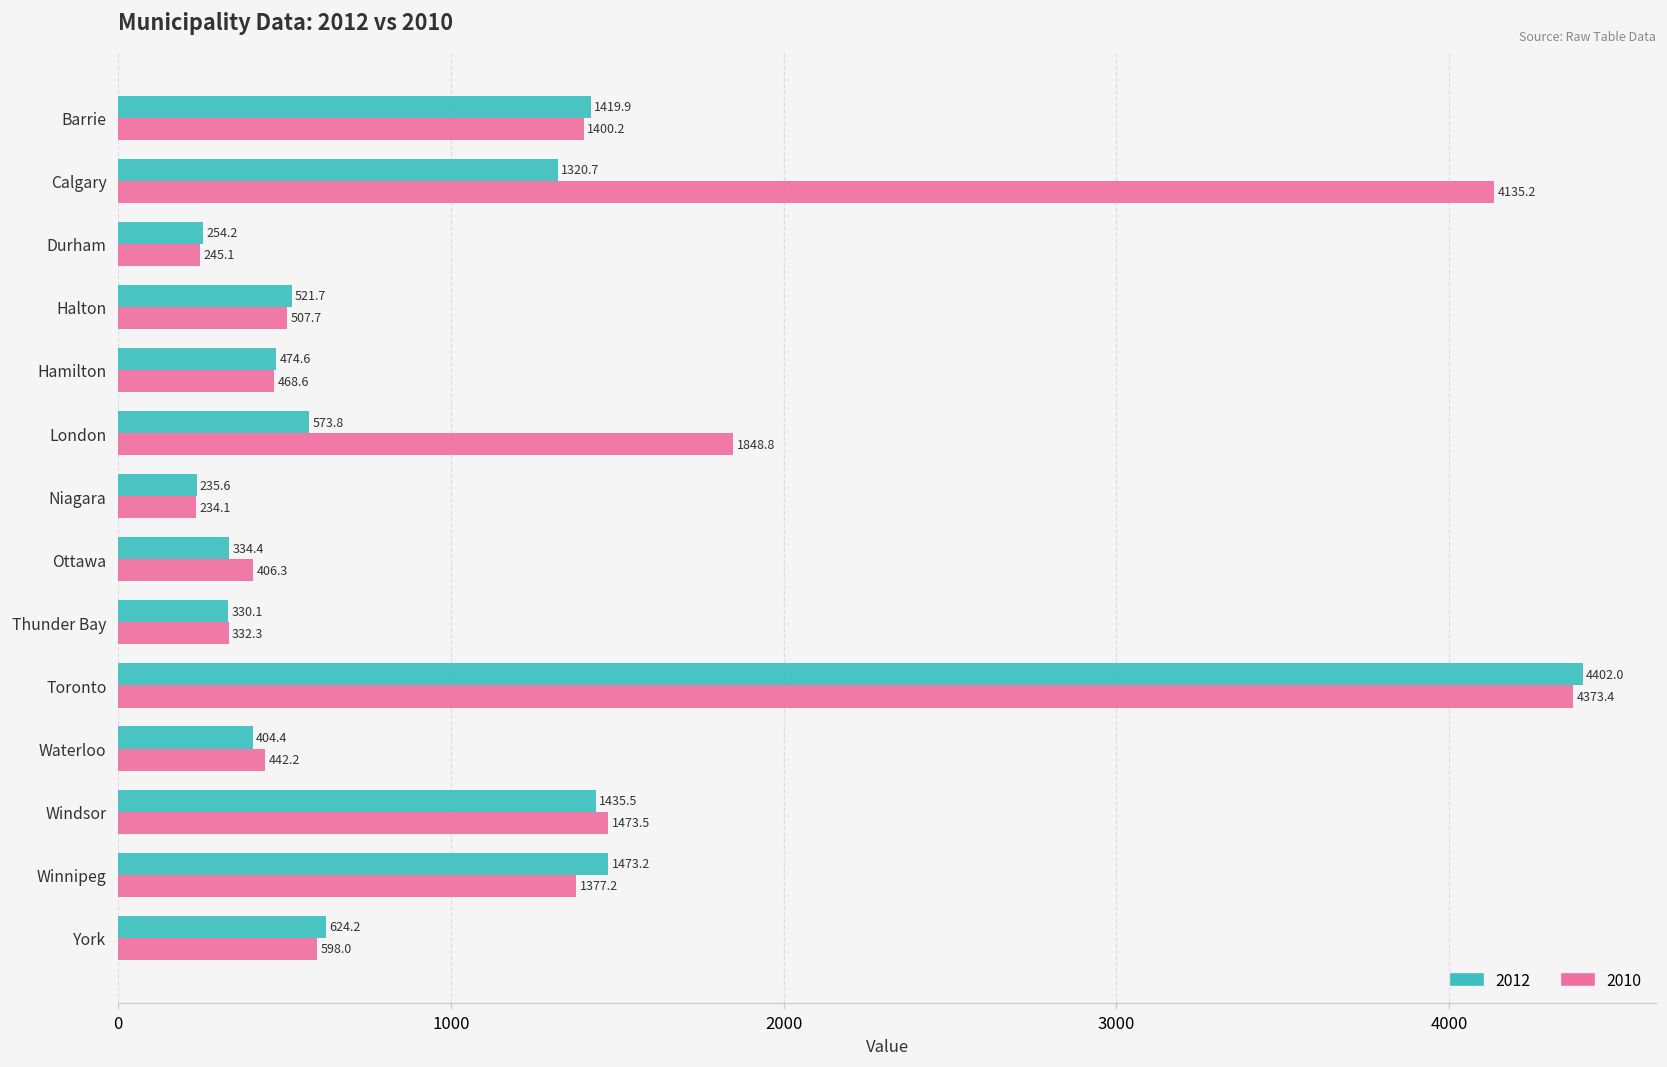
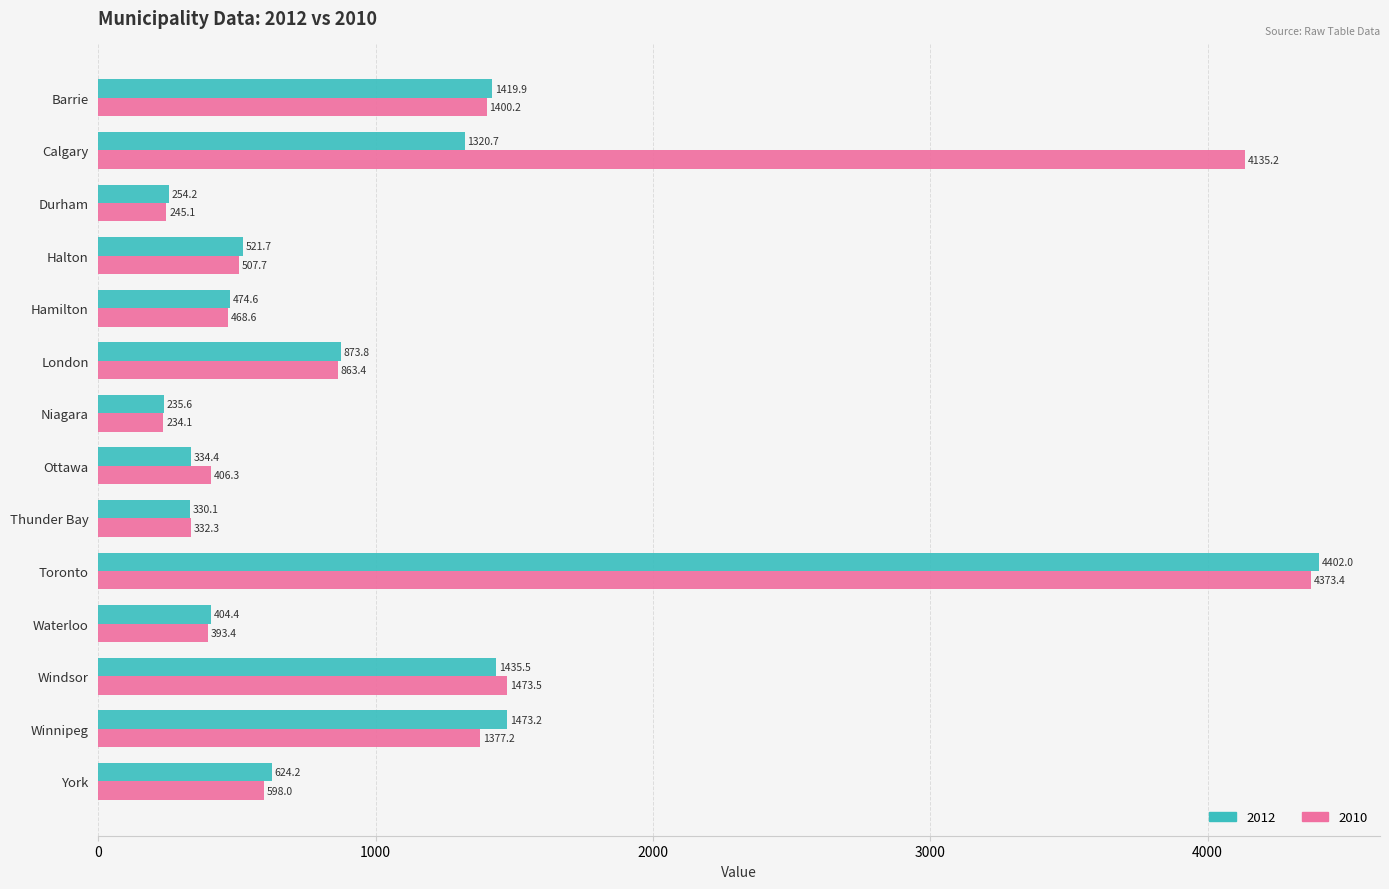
2012, London: 573.8 -> 873.8
2010, London: 1848.8 -> 863.4
2010, Waterloo: 442.2 -> 393.4
